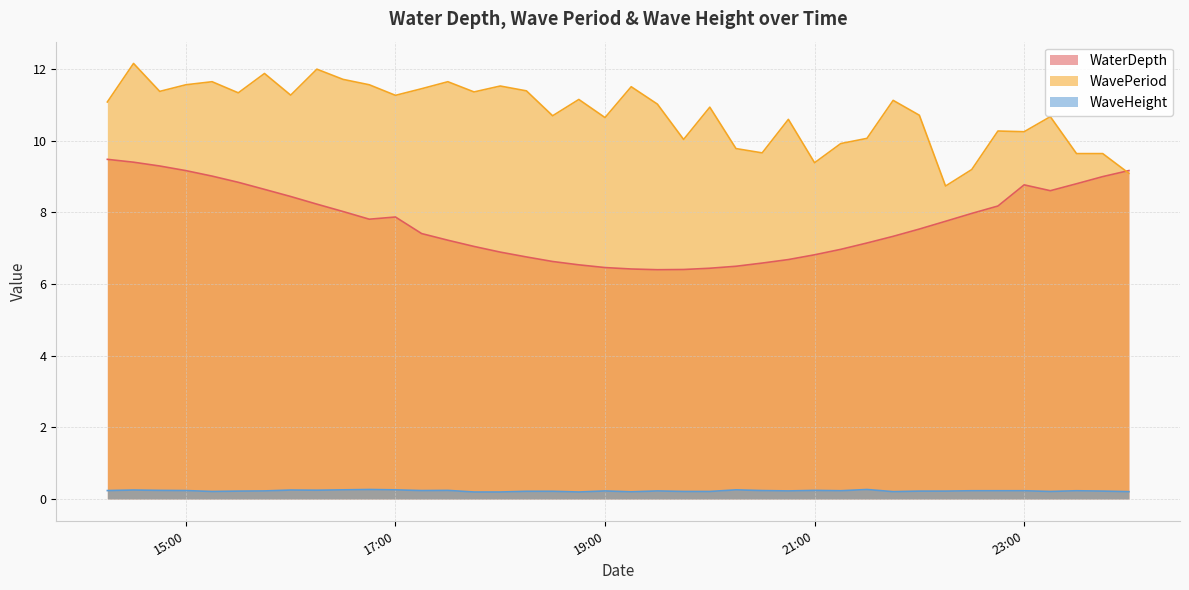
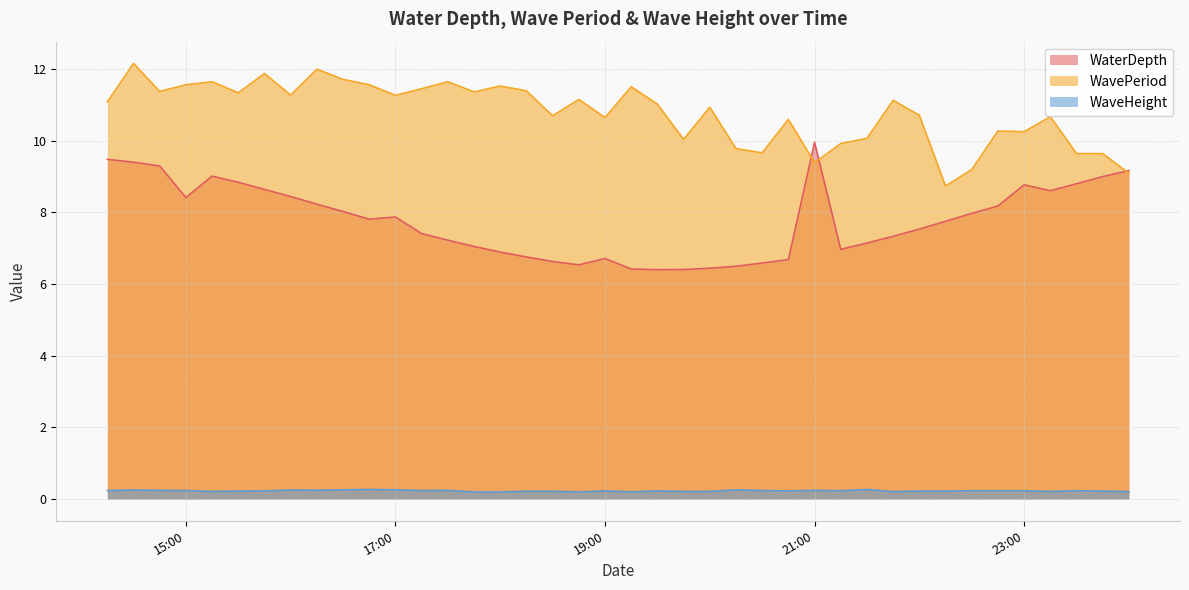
WaterDepth, 15:00: 9.2 -> 8.4
WaterDepth, 19:00: 6.5 -> 6.7
WaterDepth, 21:00: 6.8 -> 10.0
